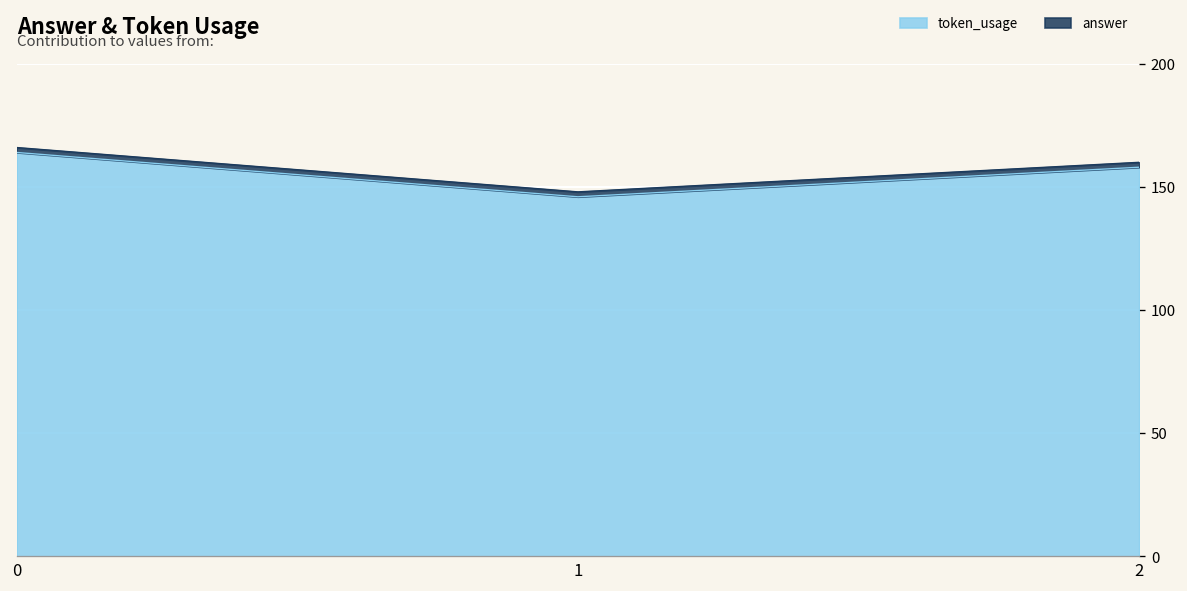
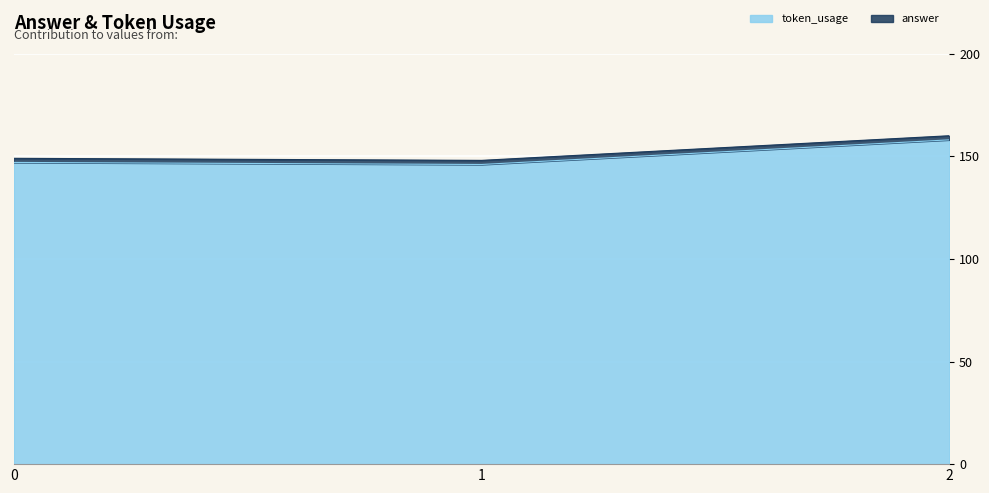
token_usage, 0: 164 -> 147
